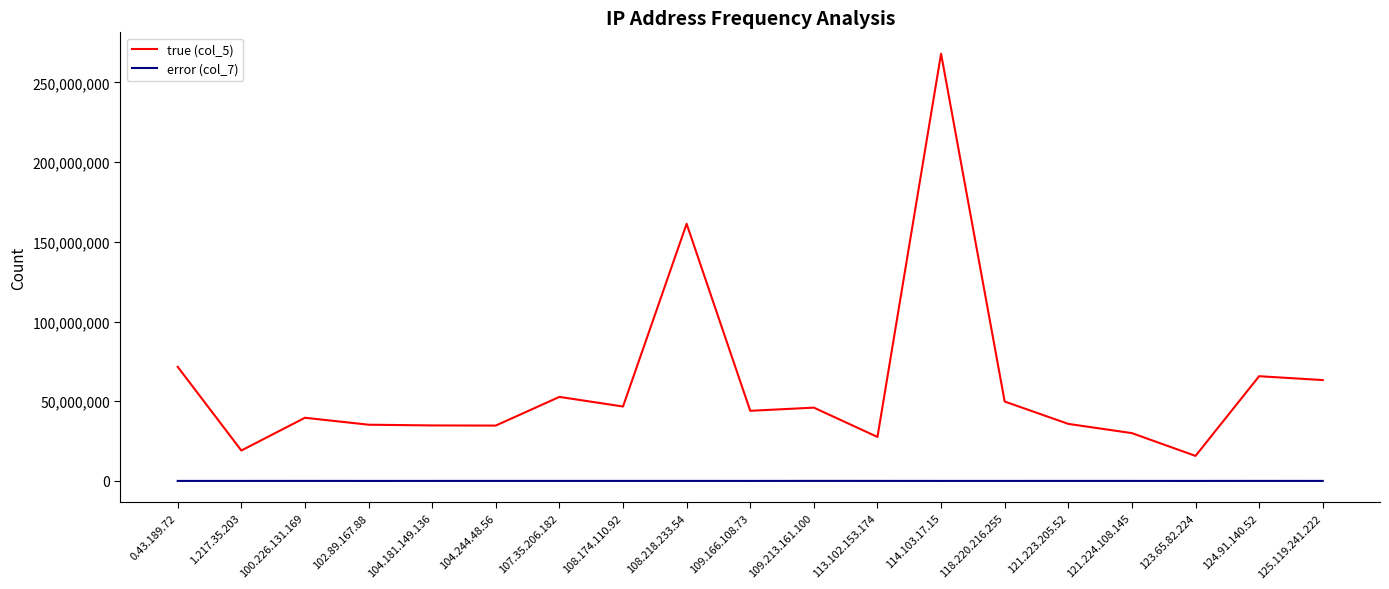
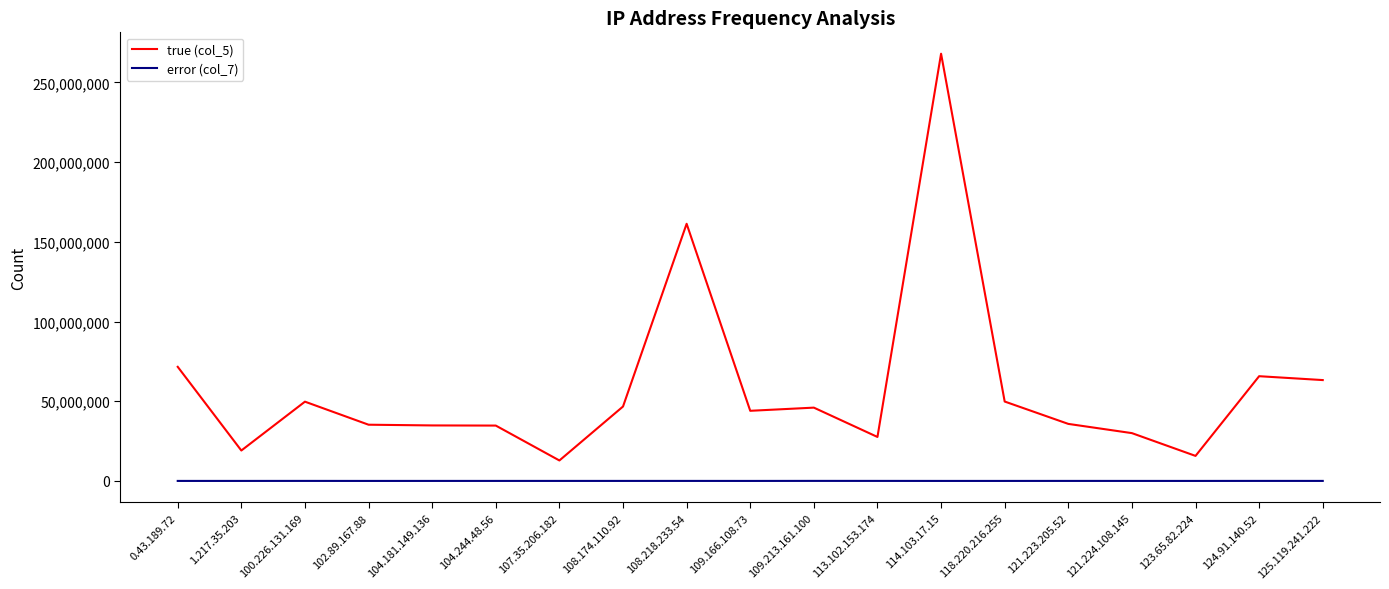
true (col_5), 100.226.131.169: 40,000,000 -> 50,000,000
true (col_5), 107.35.206.182: 53,000,000 -> 13,000,000
